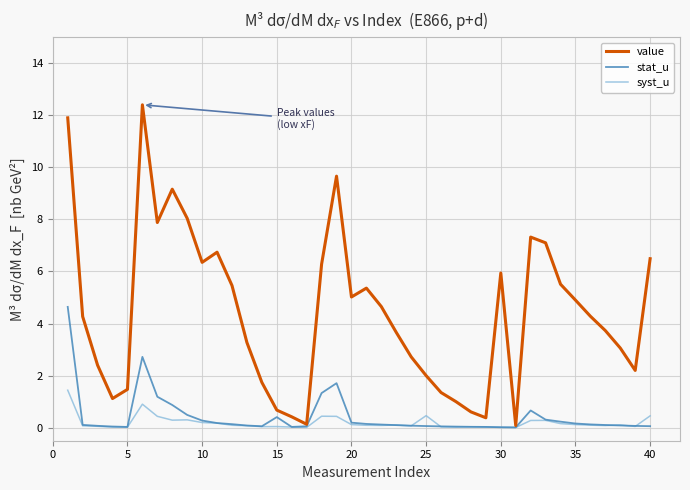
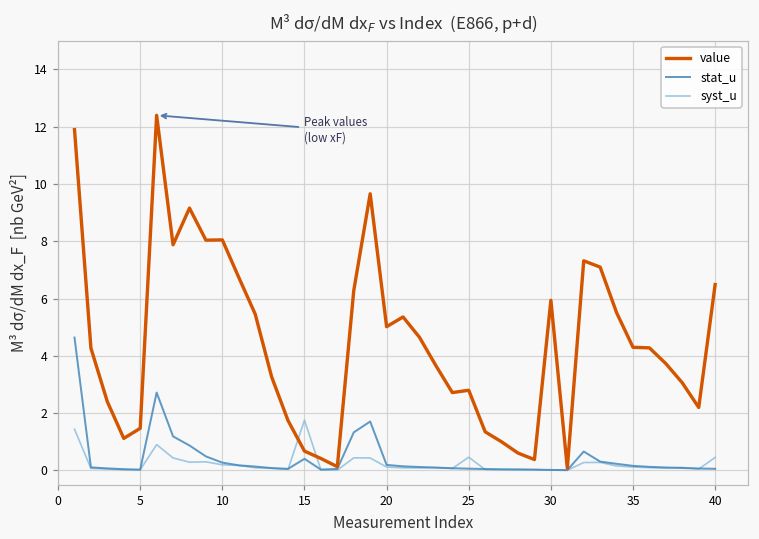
value, 10: 6.4 -> 8.1
syst_u, 15: 0.0 -> 1.8
value, 25: 2.0 -> 2.8
value, 35: 4.9 -> 4.3
